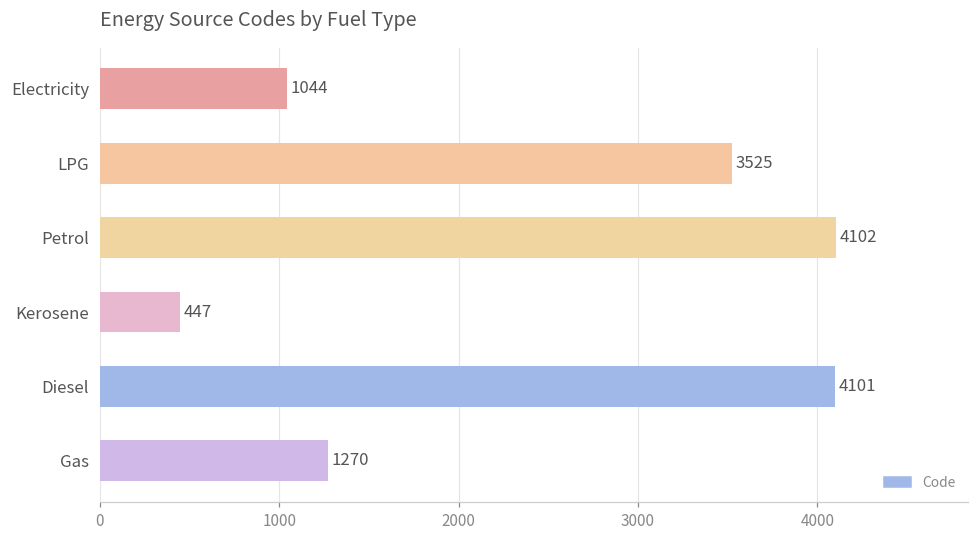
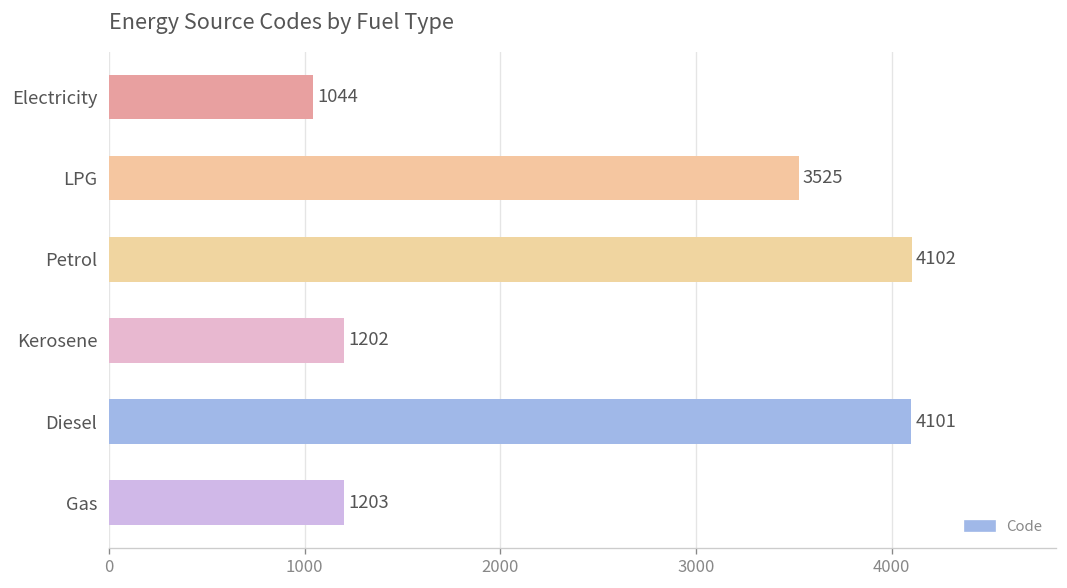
Kerosene: 447 -> 1202
Gas: 1270 -> 1203
